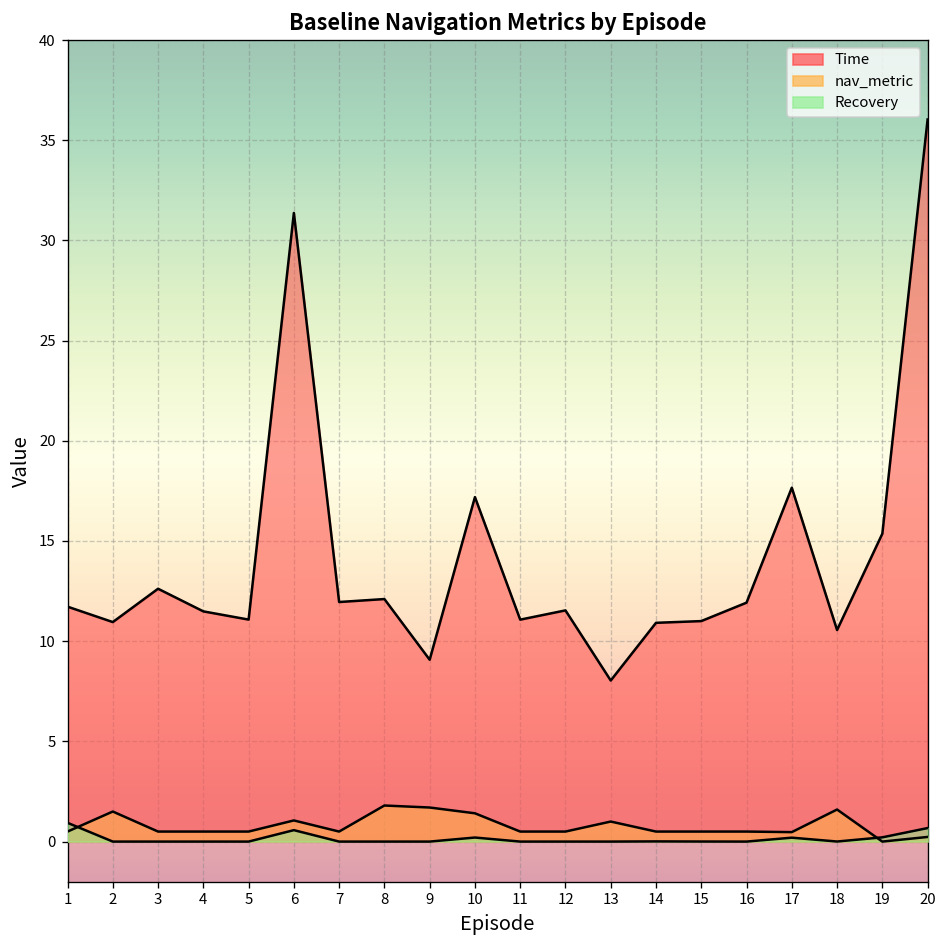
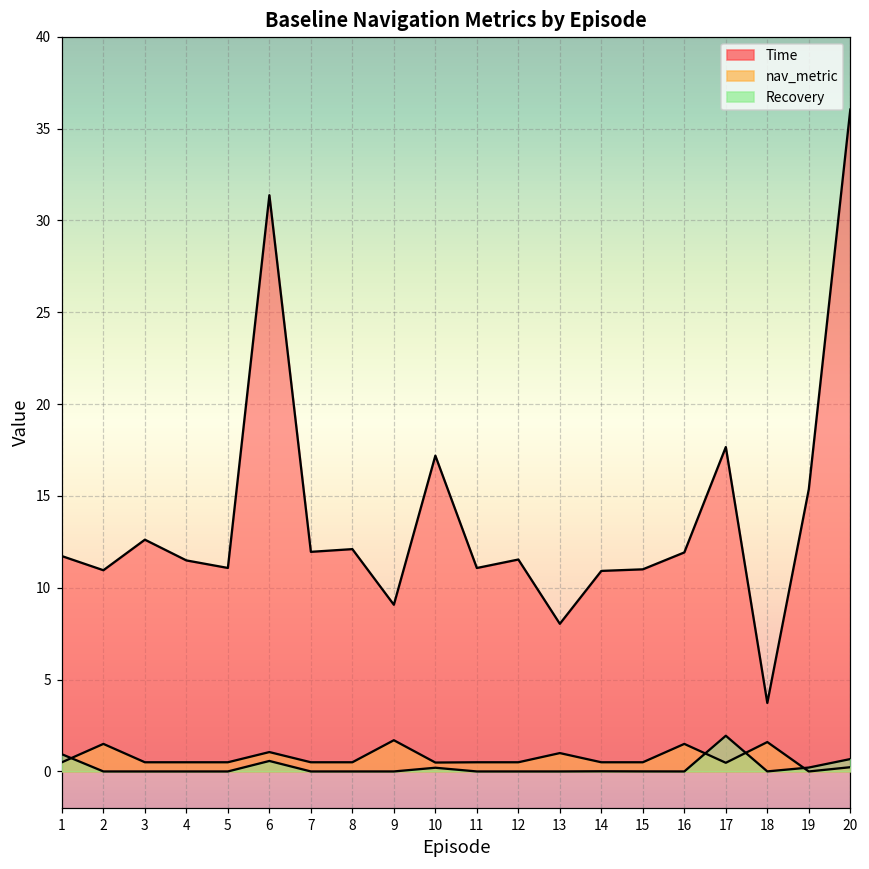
nav_metric, 8: 1.8 -> 0.5
nav_metric, 10: 1.4 -> 0.5
nav_metric, 16: 0.5 -> 1.5
Recovery, 17: 0.2 -> 1.9
Time, 18: 10.6 -> 3.7
